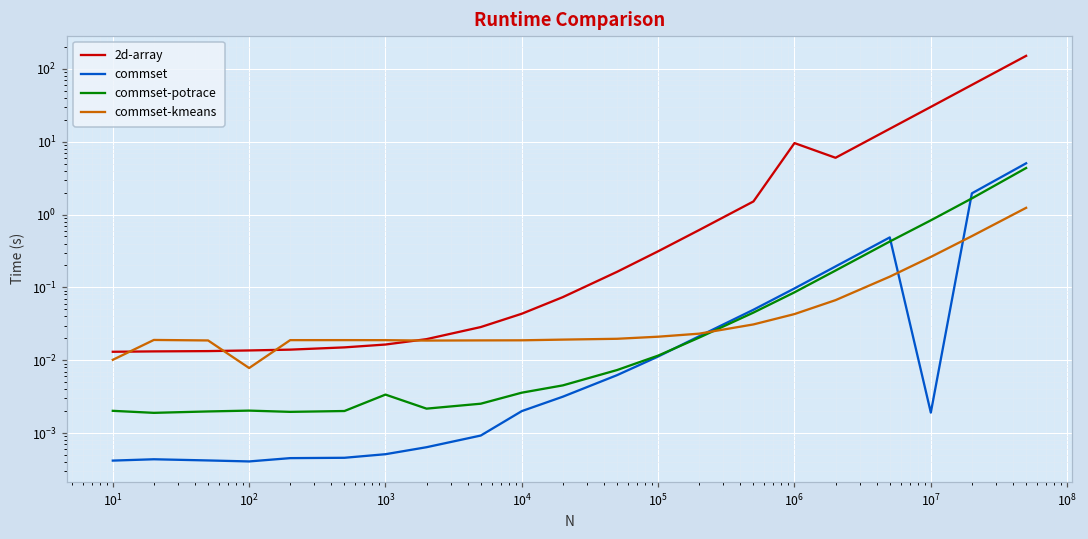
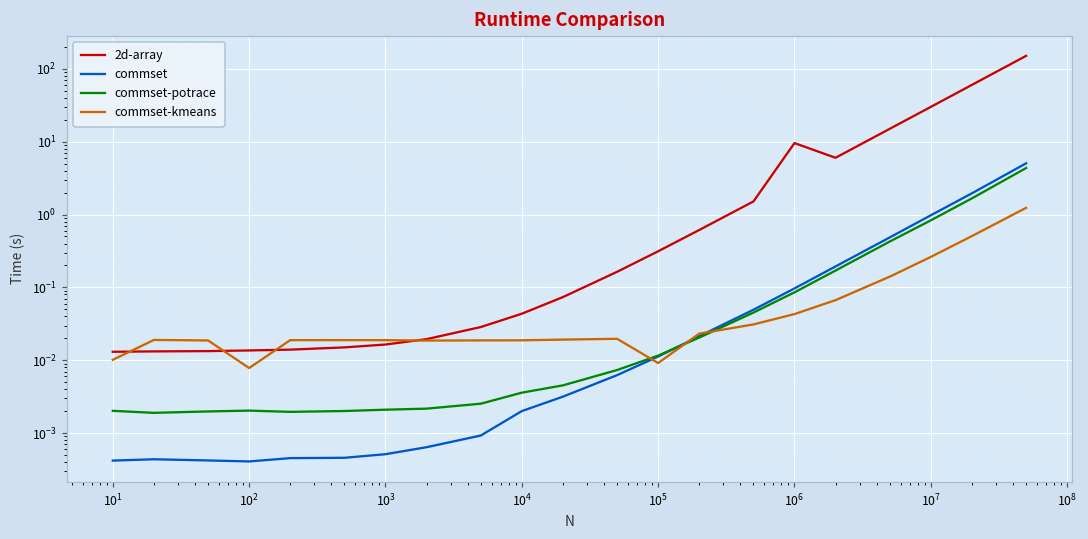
commset-potrace, 10^3: 0.003 -> 0.0021
commset-kmeans, 10^5: 0.021 -> 0.009
commset, 10^7: 0.0019 -> 1.0
